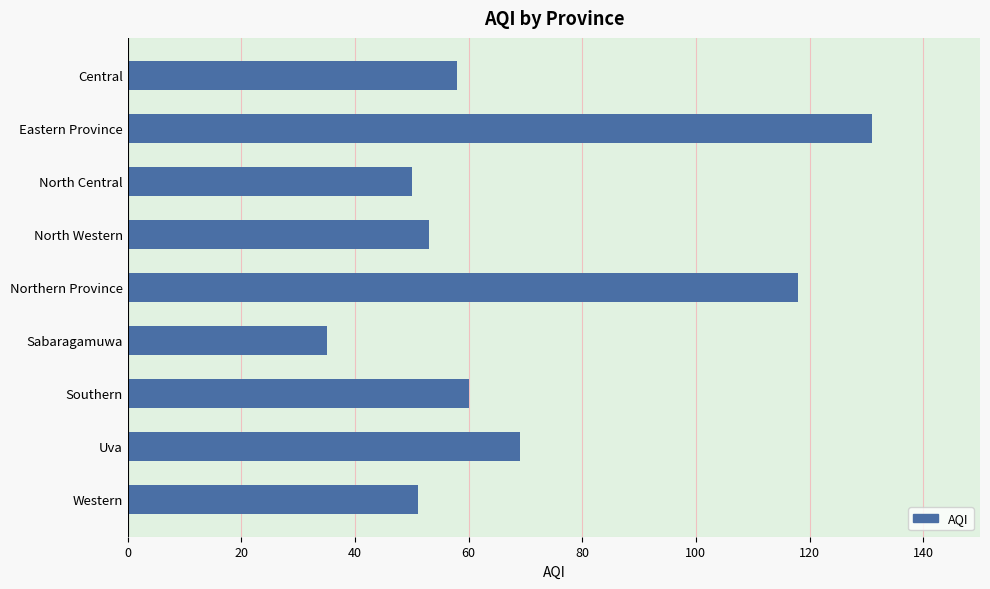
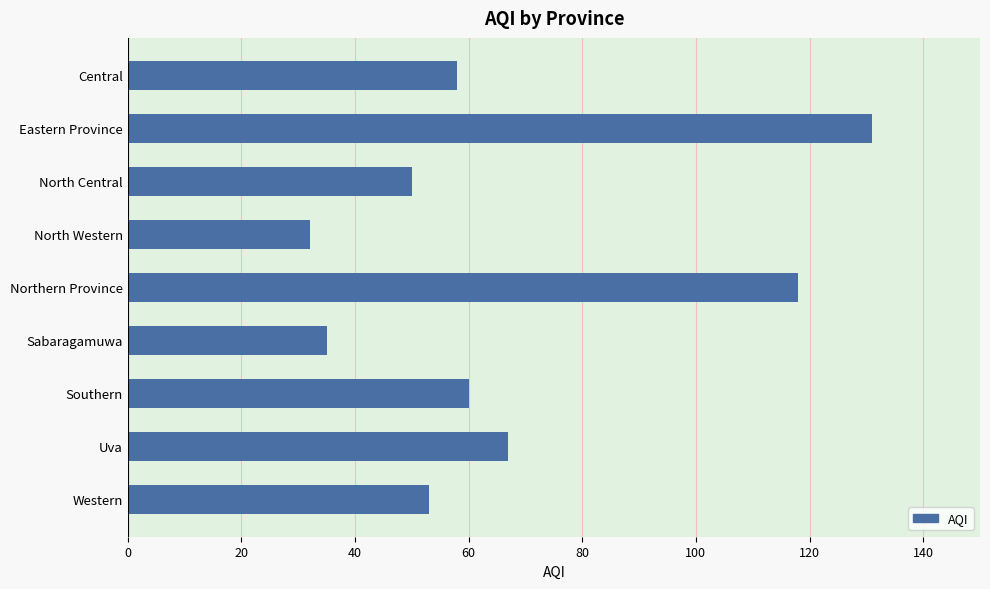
North Western: 53 -> 32
Uva: 69 -> 67
Western: 51 -> 53
